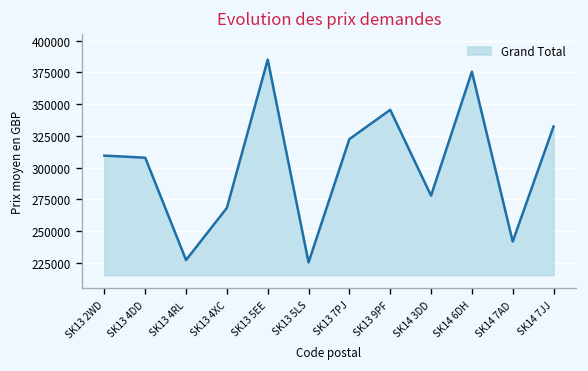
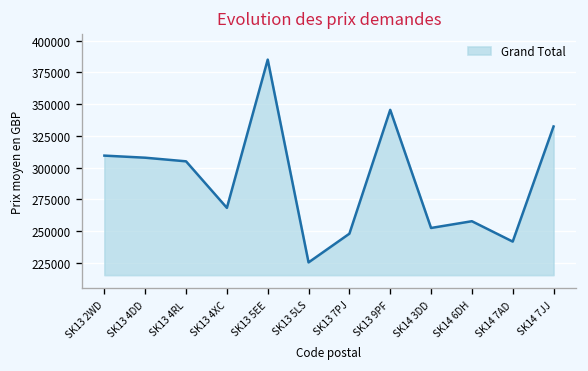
SK13 4RL: 227000 -> 305000
SK13 7PJ: 323000 -> 248000
SK14 3DD: 278000 -> 253000
SK14 6DH: 376000 -> 258000
